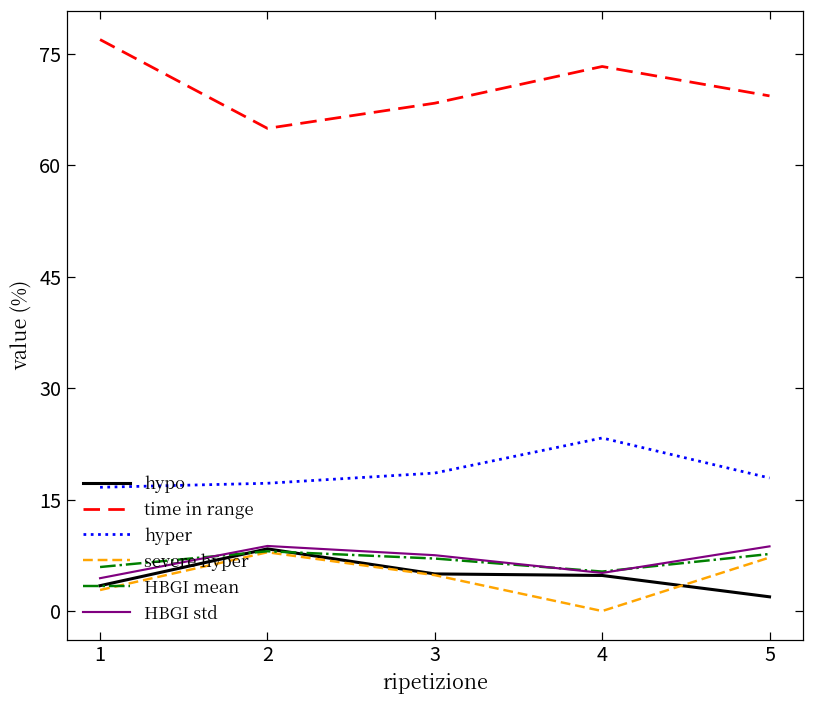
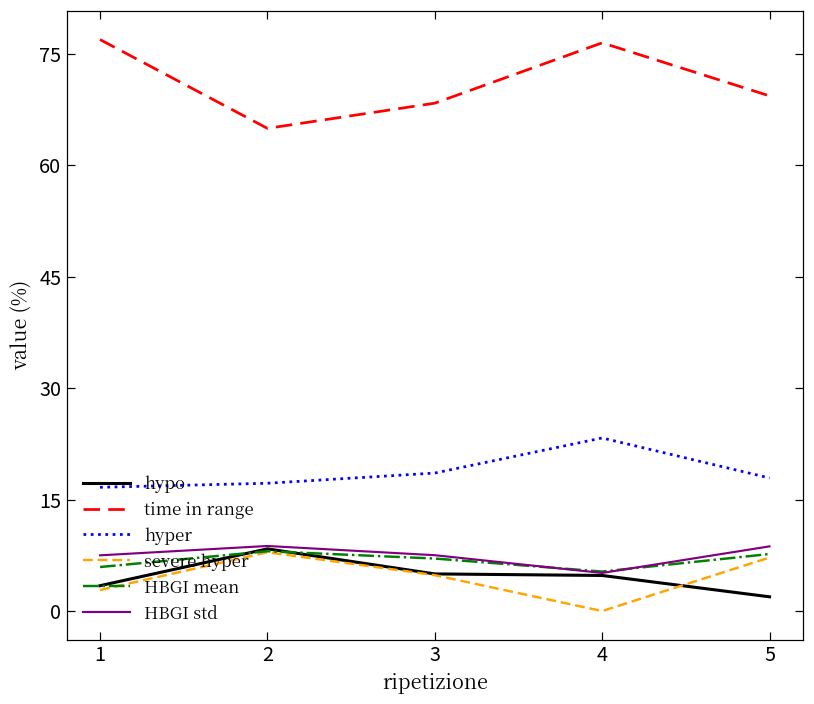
HBGI std, 1: 4 -> 7
time in range, 4: 73 -> 76
